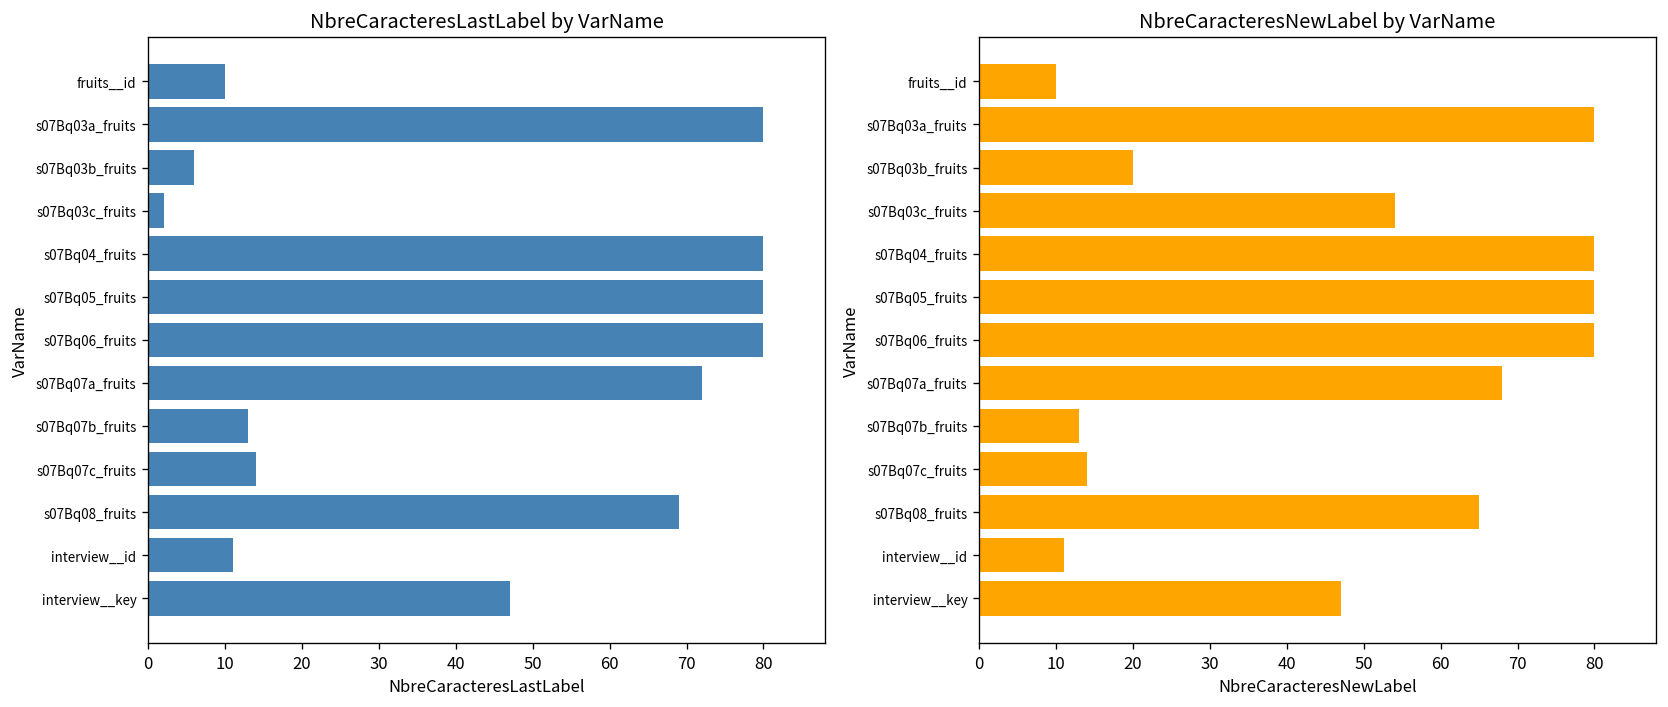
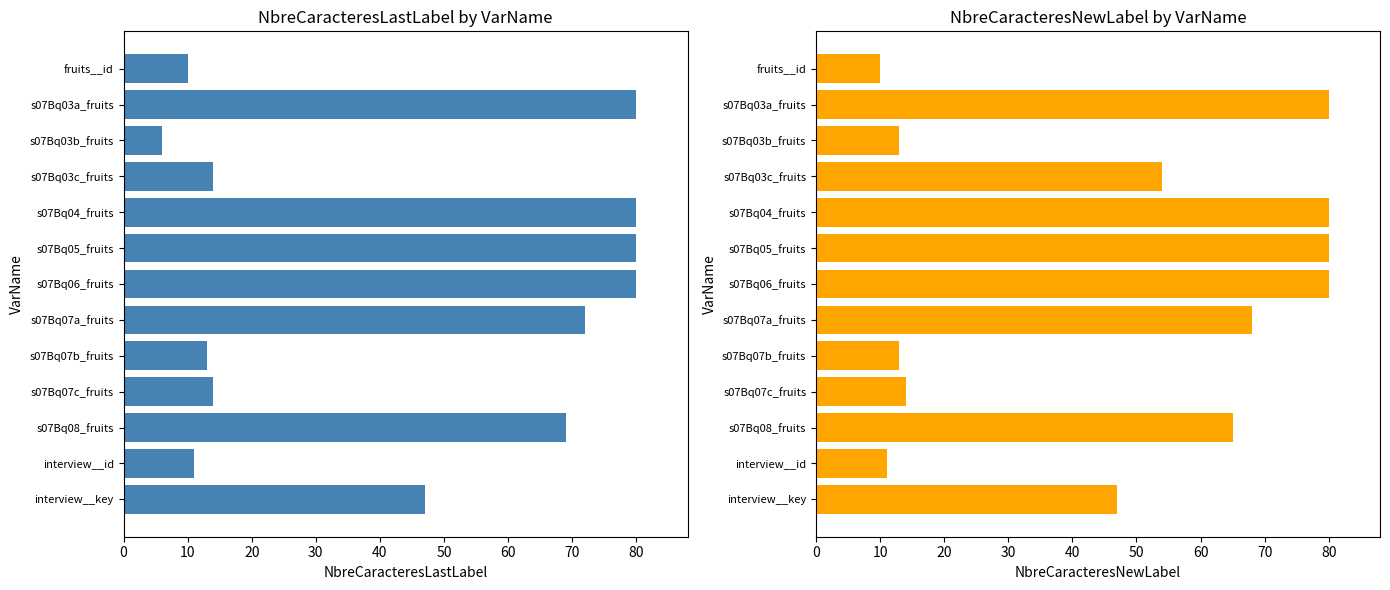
NbreCaracteresLastLabel by VarName, s07Bq03c_fruits: 2 -> 14
NbreCaracteresNewLabel by VarName, s07Bq03b_fruits: 20 -> 13
